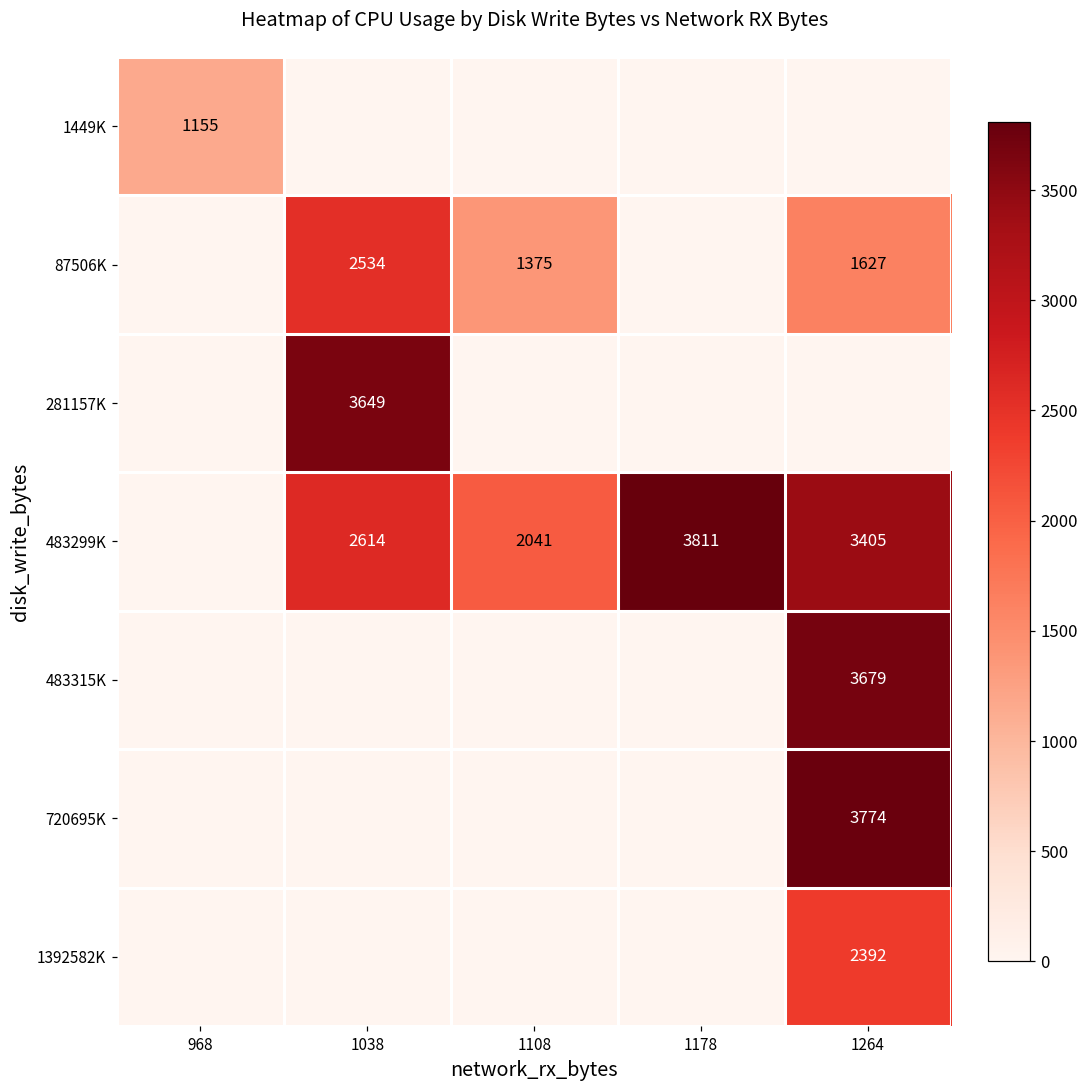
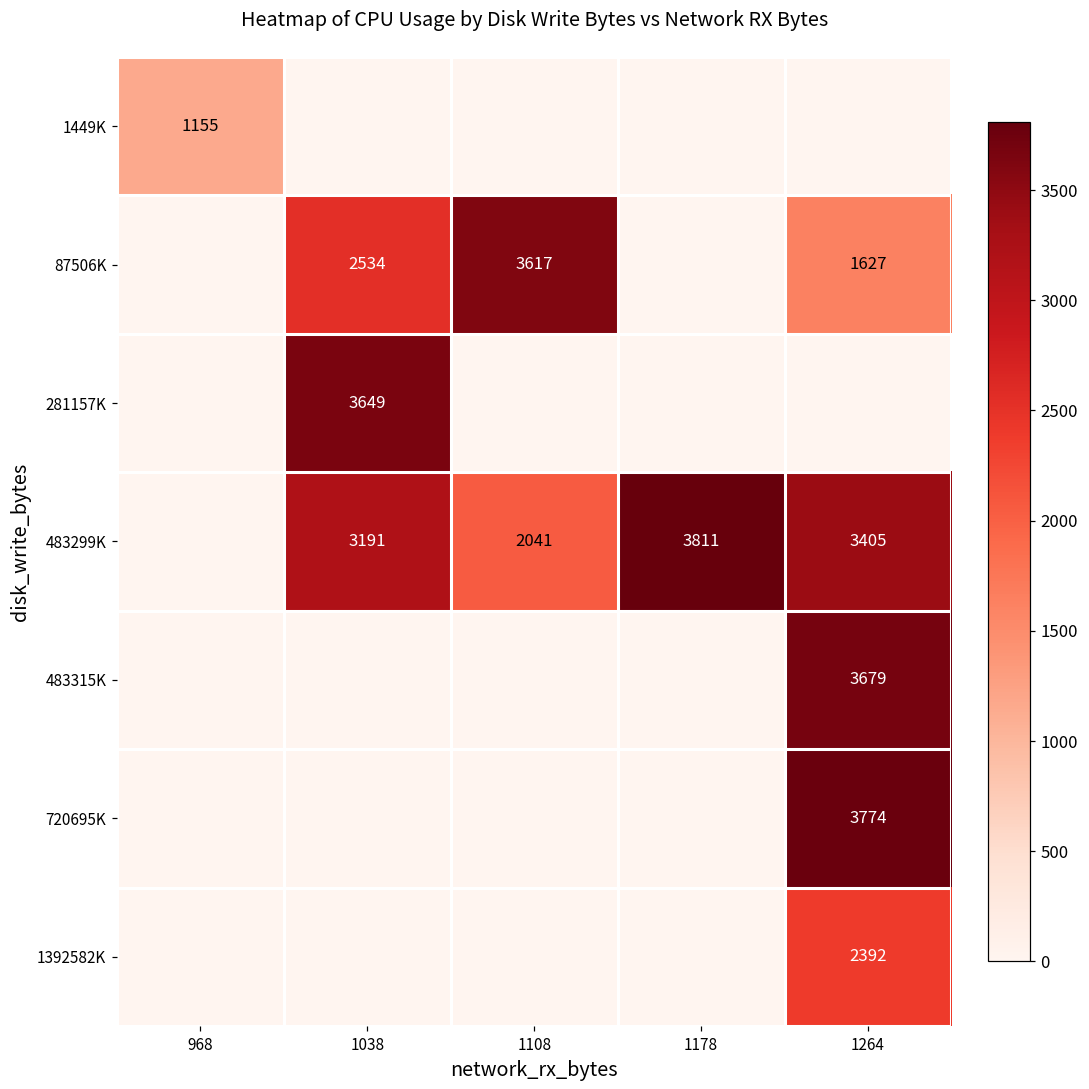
87506K, 1108: 1375 -> 3617
483299K, 1038: 2614 -> 3191
